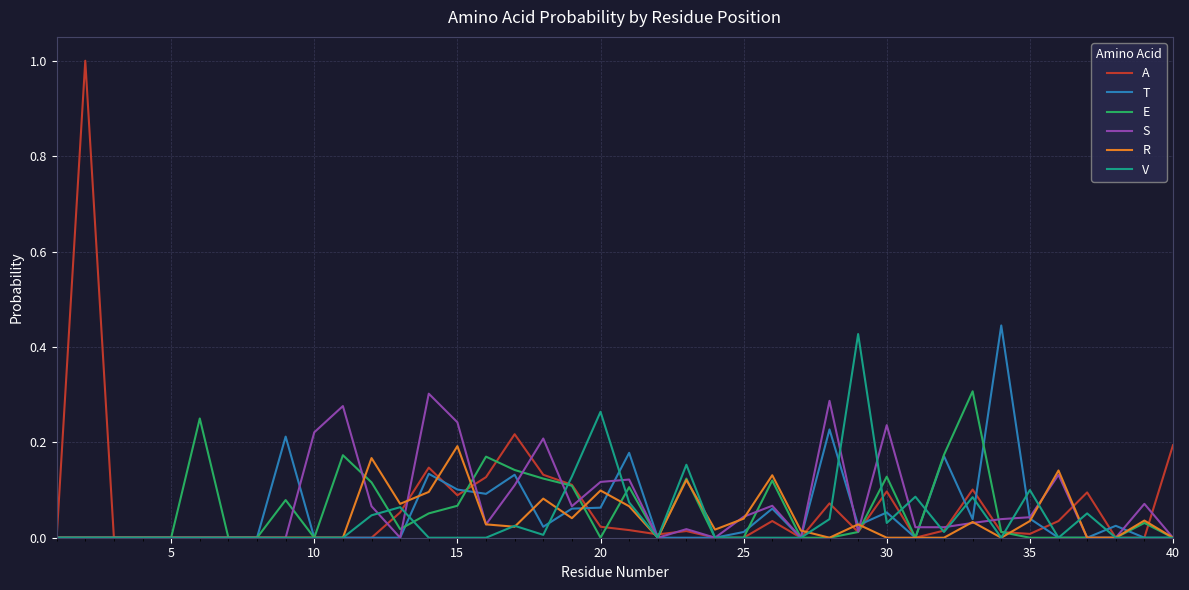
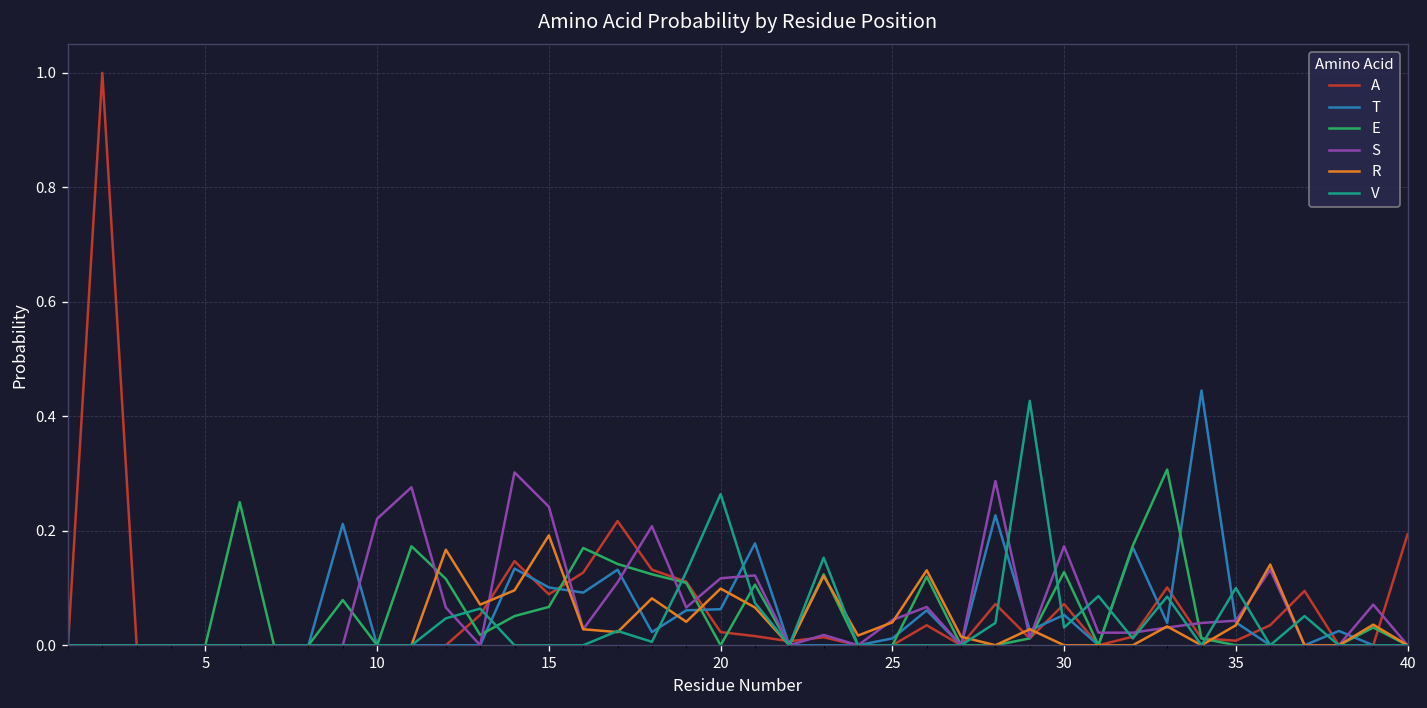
A, 30: 0.10 -> 0.07
S, 30: 0.24 -> 0.17
